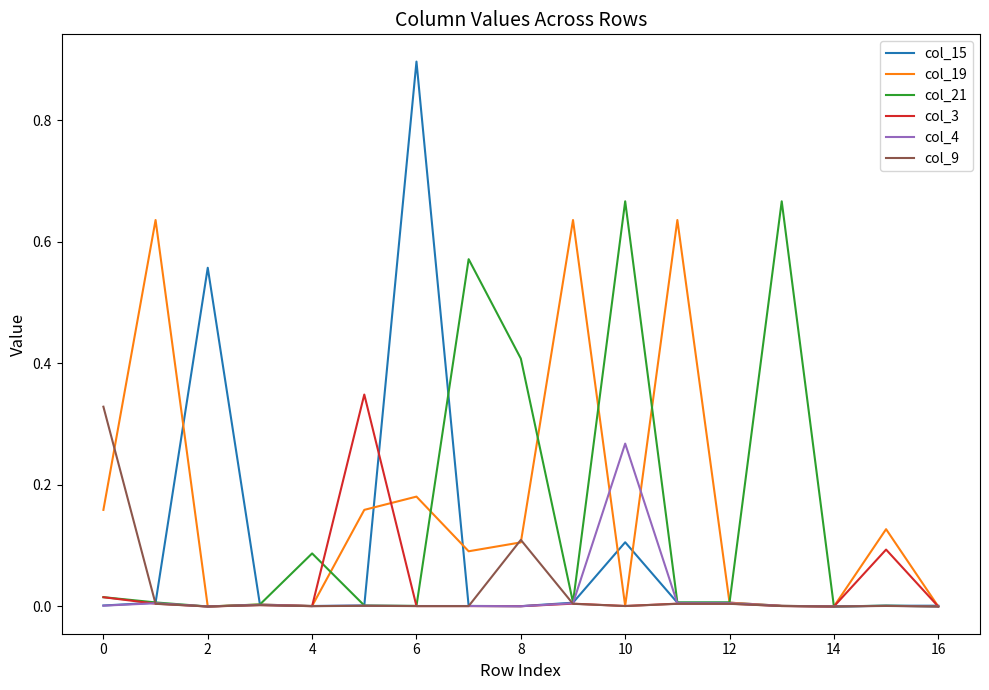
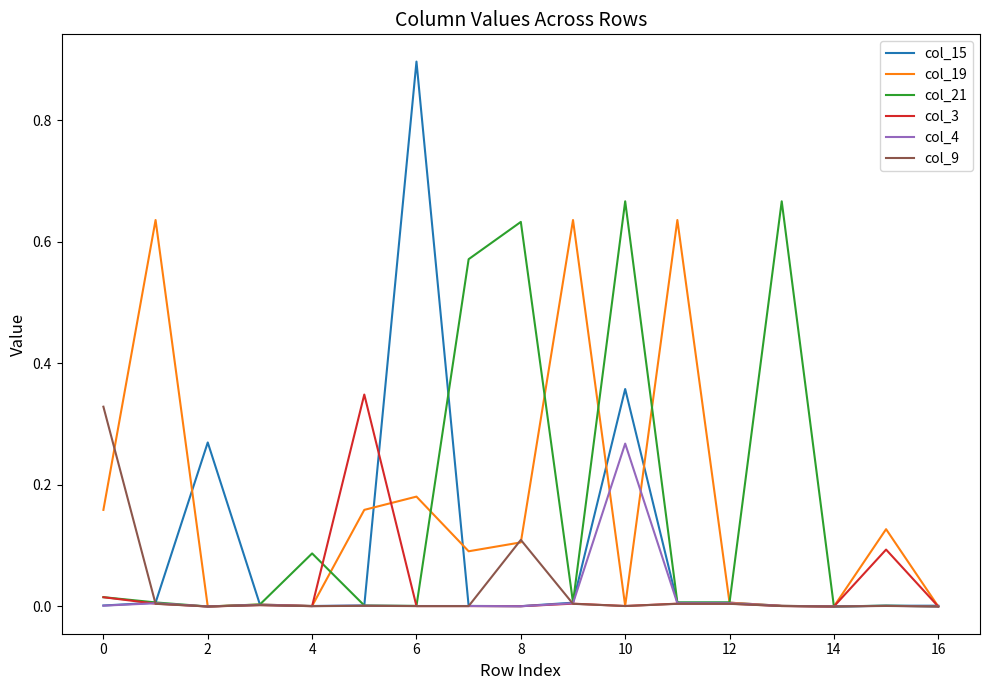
col_15, 2: 0.56 -> 0.27
col_21, 8: 0.41 -> 0.63
col_15, 10: 0.11 -> 0.36
